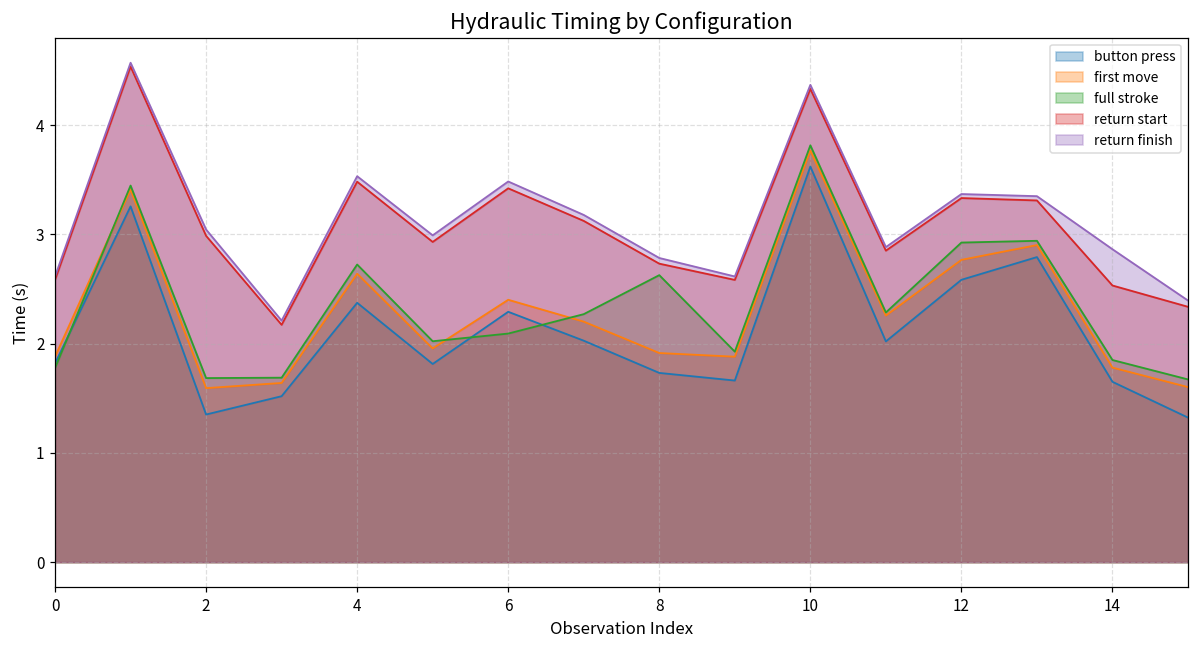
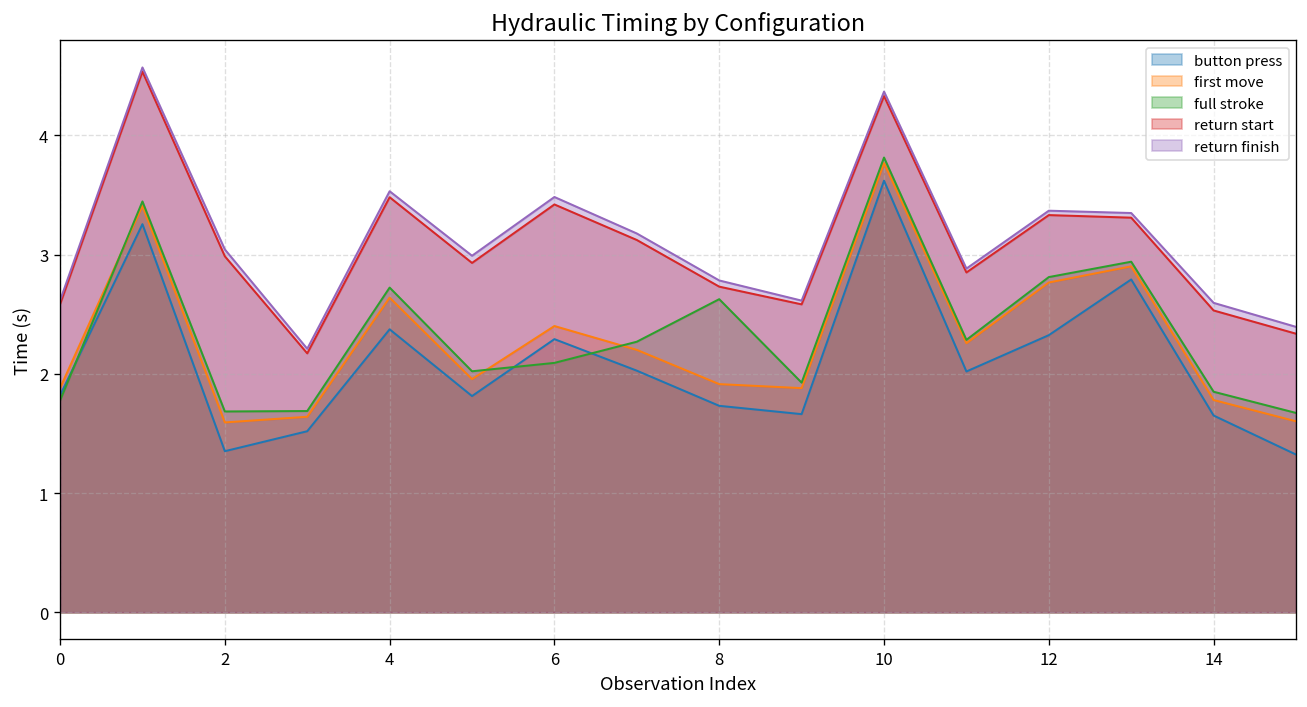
button press, 12: 2.6 -> 2.3
full stroke, 12: 2.9 -> 2.8
return finish, 14: 2.9 -> 2.6
